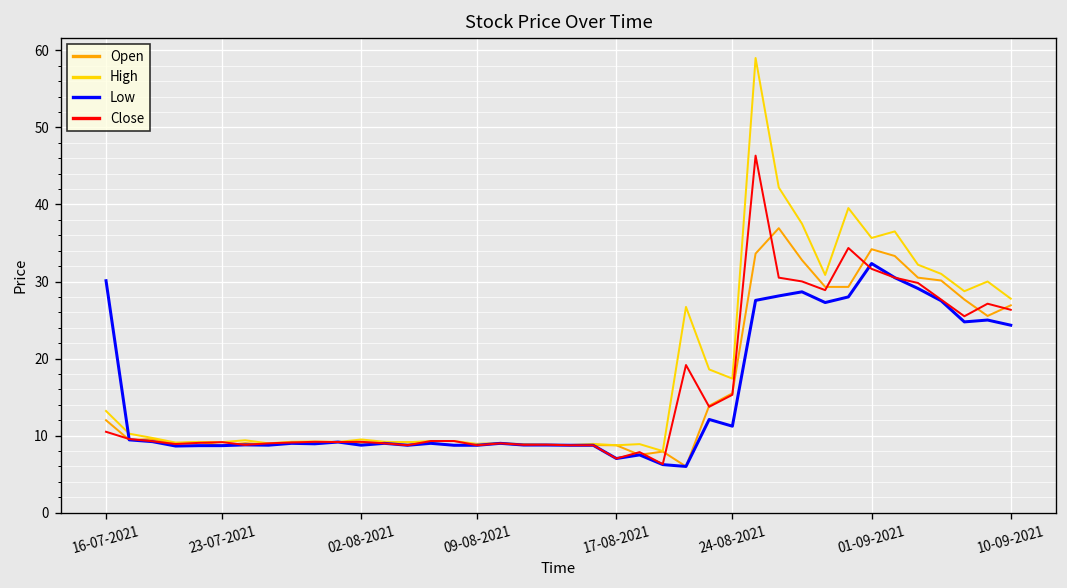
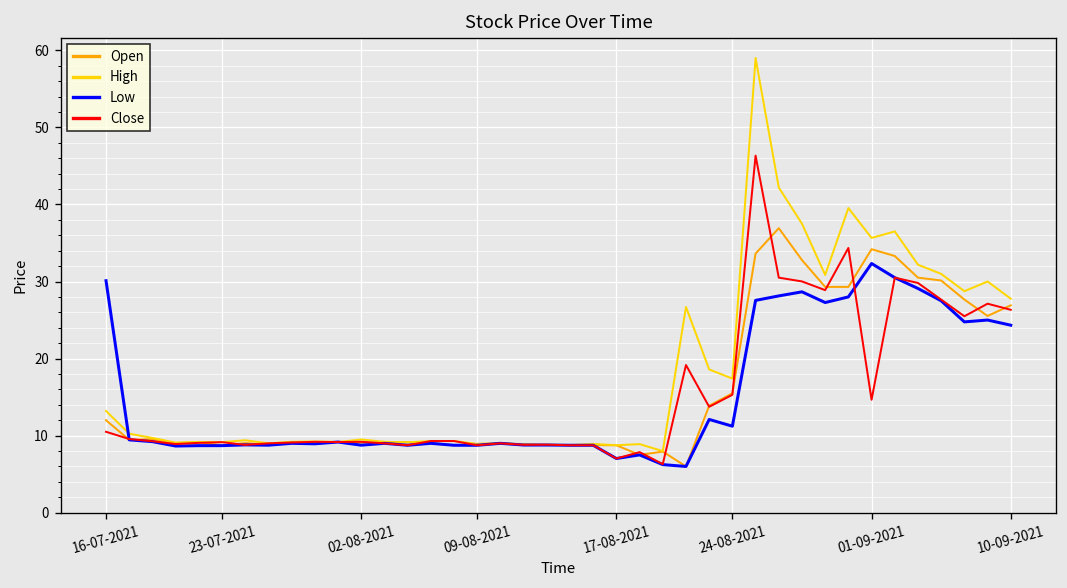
Close, 01-09-2021: 32 -> 15
